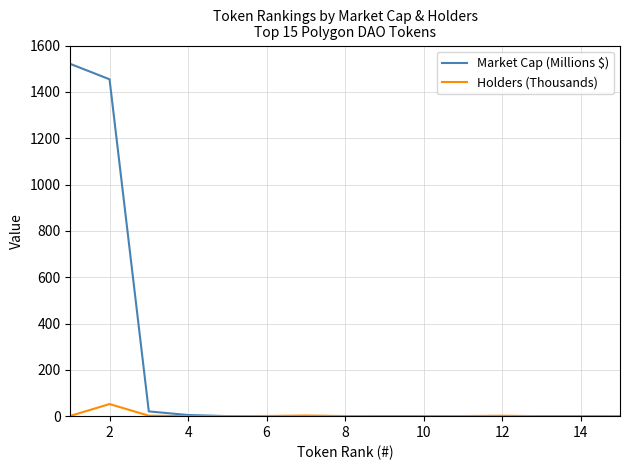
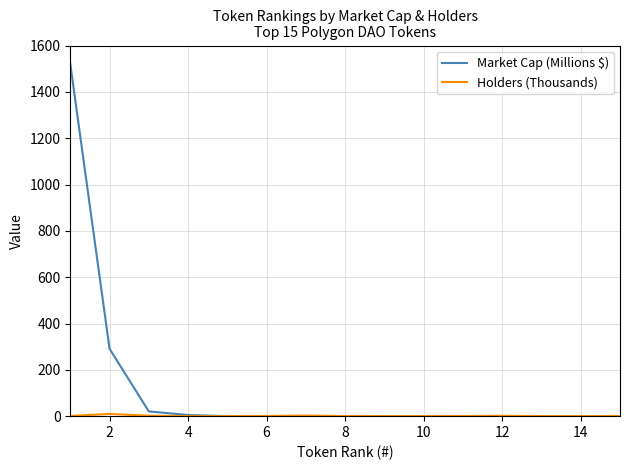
Market Cap (Millions $), 2: 1450 -> 290
Holders (Thousands), 2: 50 -> 10
